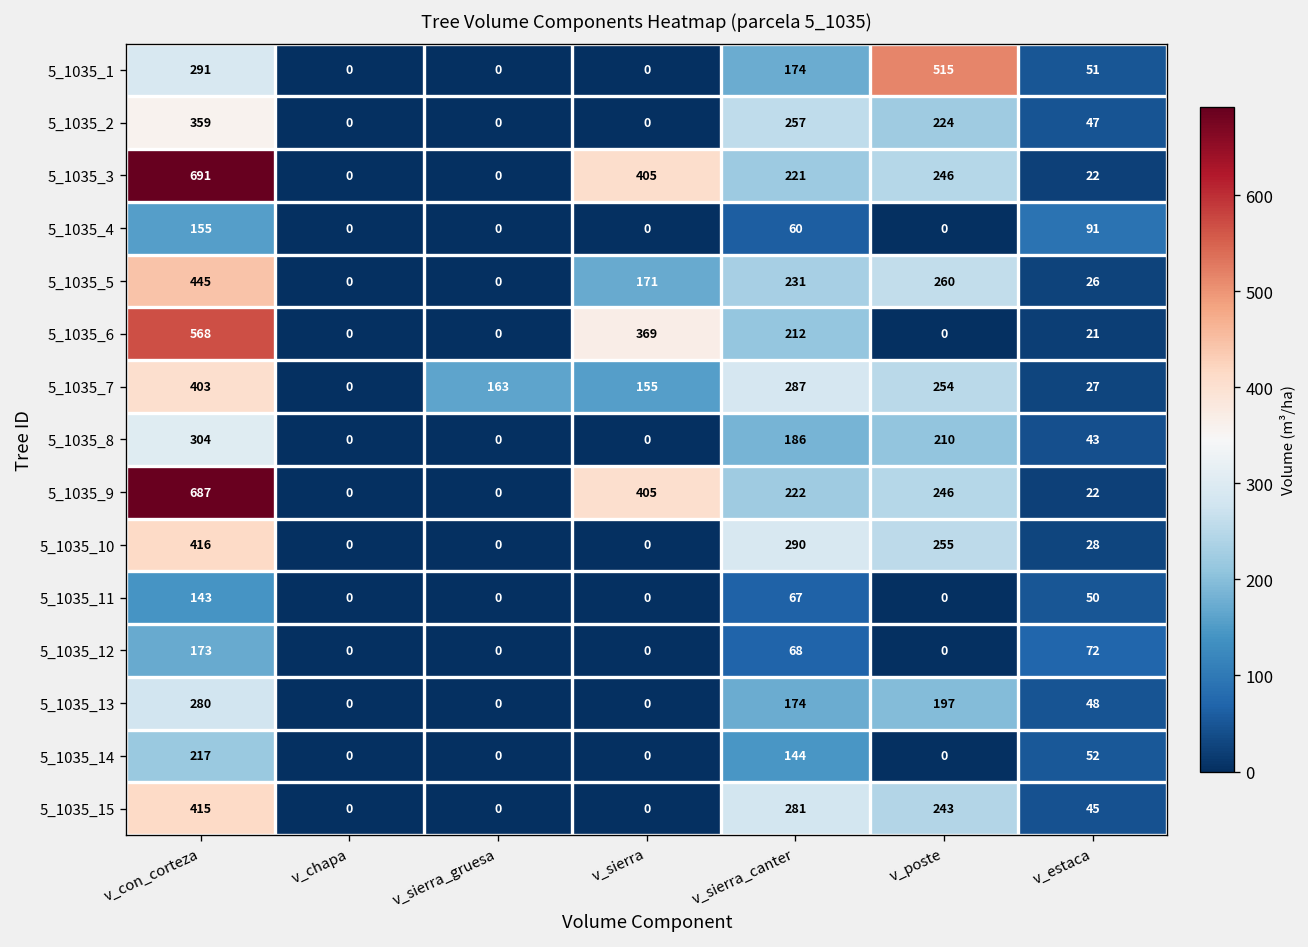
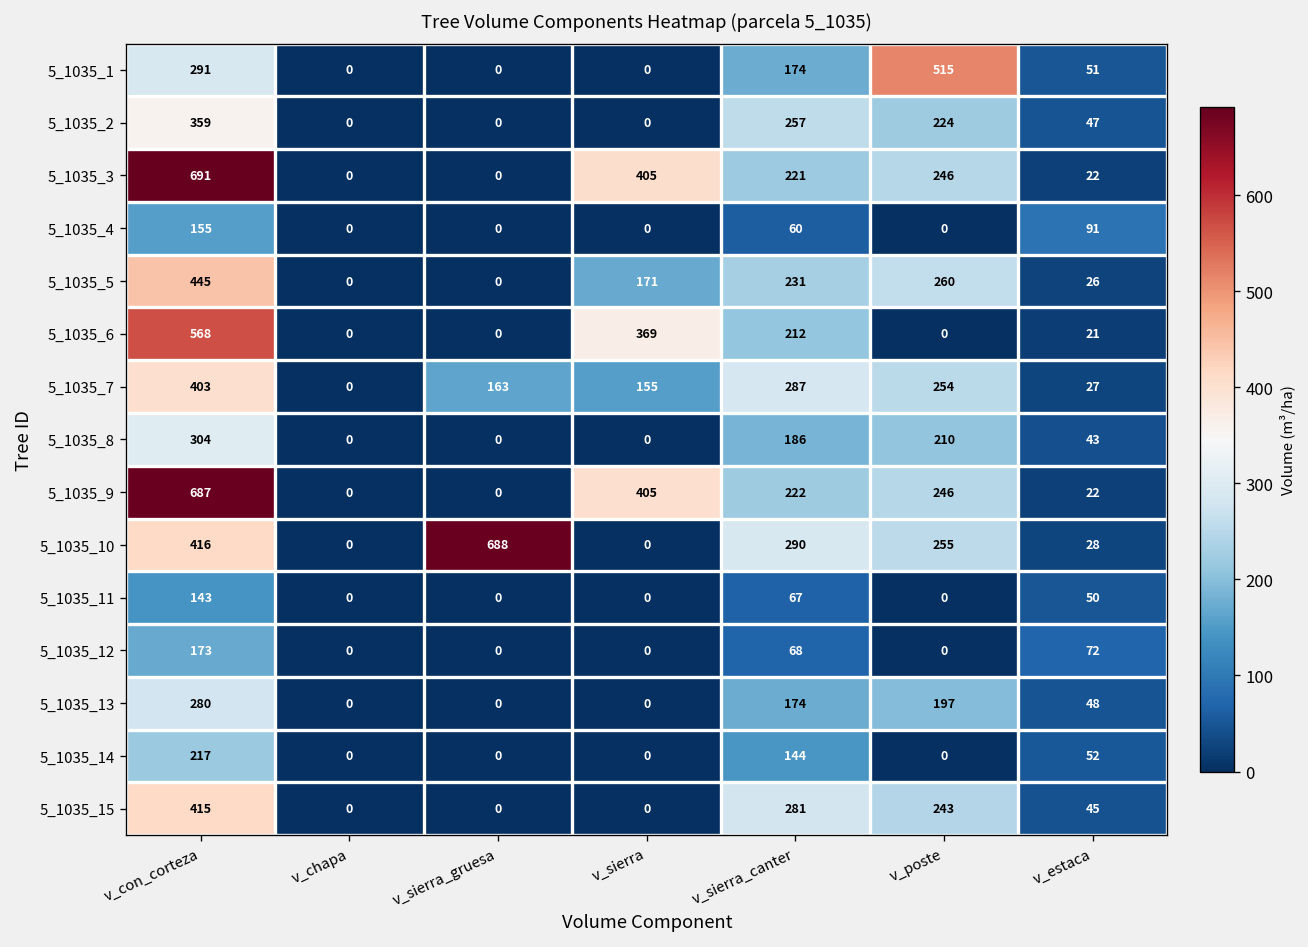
5_1035_10, v_sierra_gruesa: 0 -> 688
